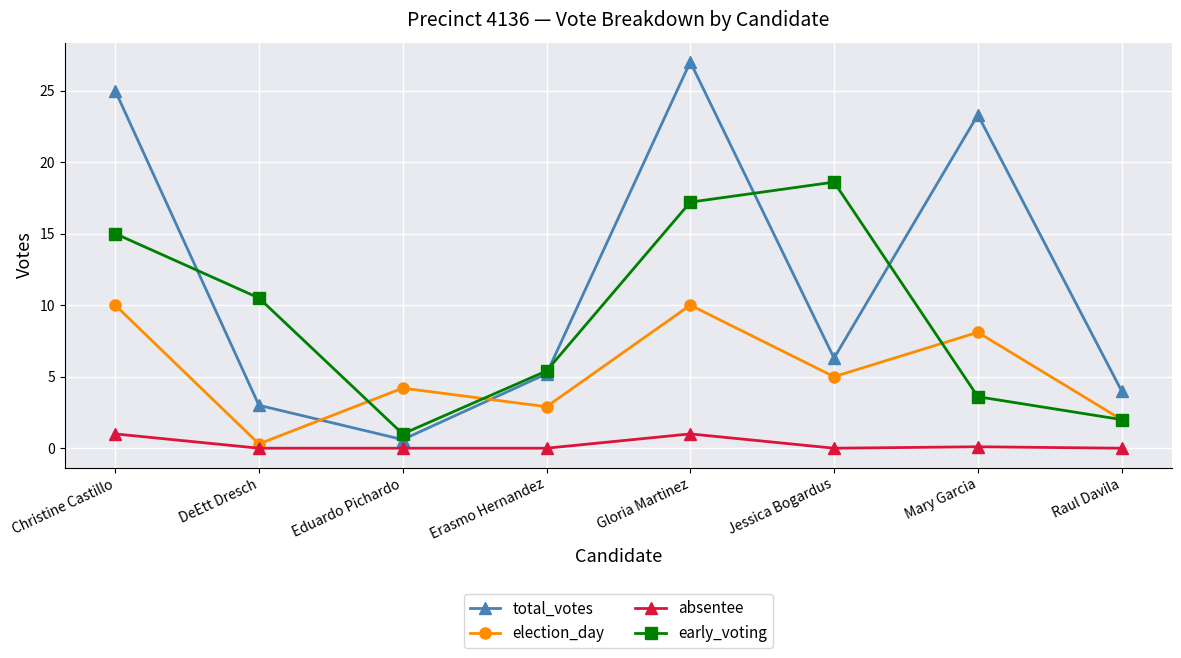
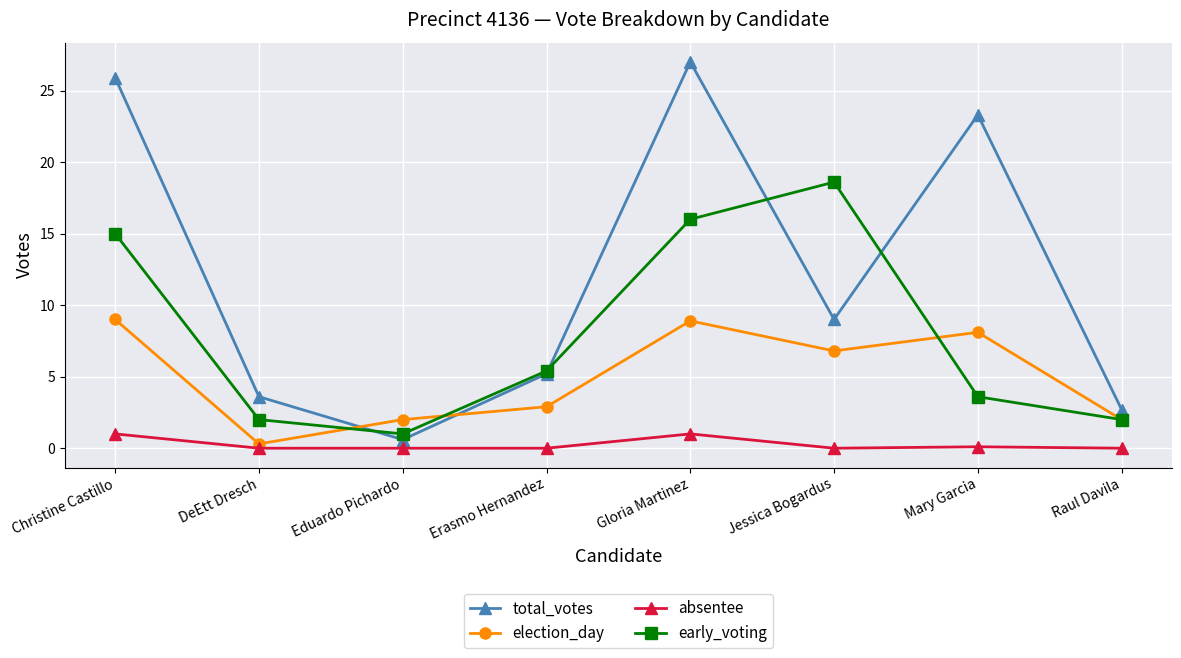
total_votes, Christine Castillo: 25.0 -> 25.9
election_day, Christine Castillo: 10 -> 9
total_votes, DeEtt Dresch: 3.0 -> 3.6
early_voting, DeEtt Dresch: 10.5 -> 2.0
election_day, Eduardo Pichardo: 4.2 -> 2.0
election_day, Gloria Martinez: 10.0 -> 8.9
early_voting, Gloria Martinez: 17.2 -> 16.0
total_votes, Jessica Bogardus: 6.3 -> 9.0
election_day, Jessica Bogardus: 5.0 -> 6.8
total_votes, Raul Davila: 4.0 -> 2.7
